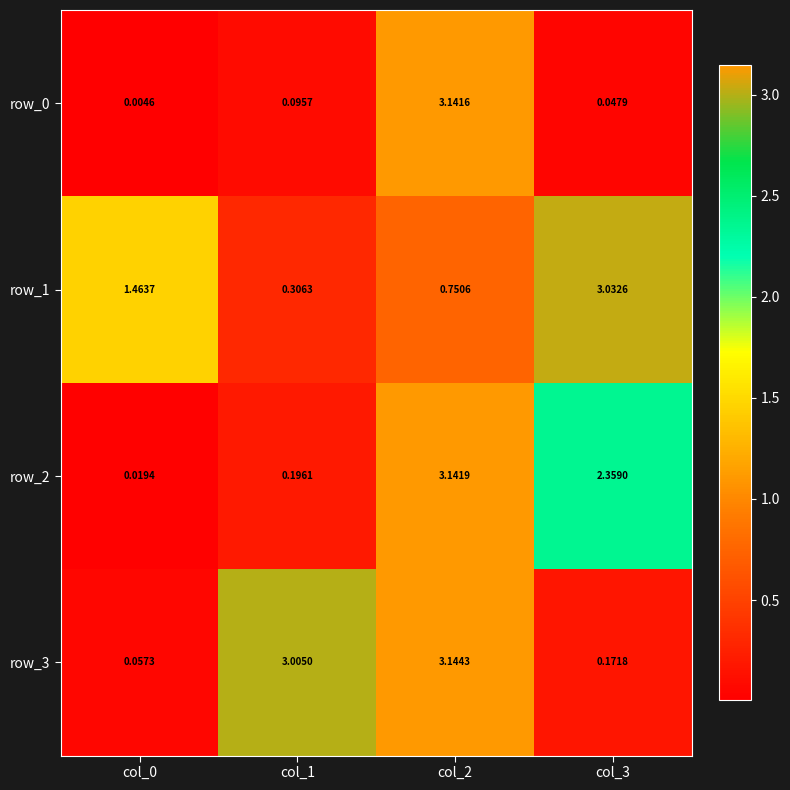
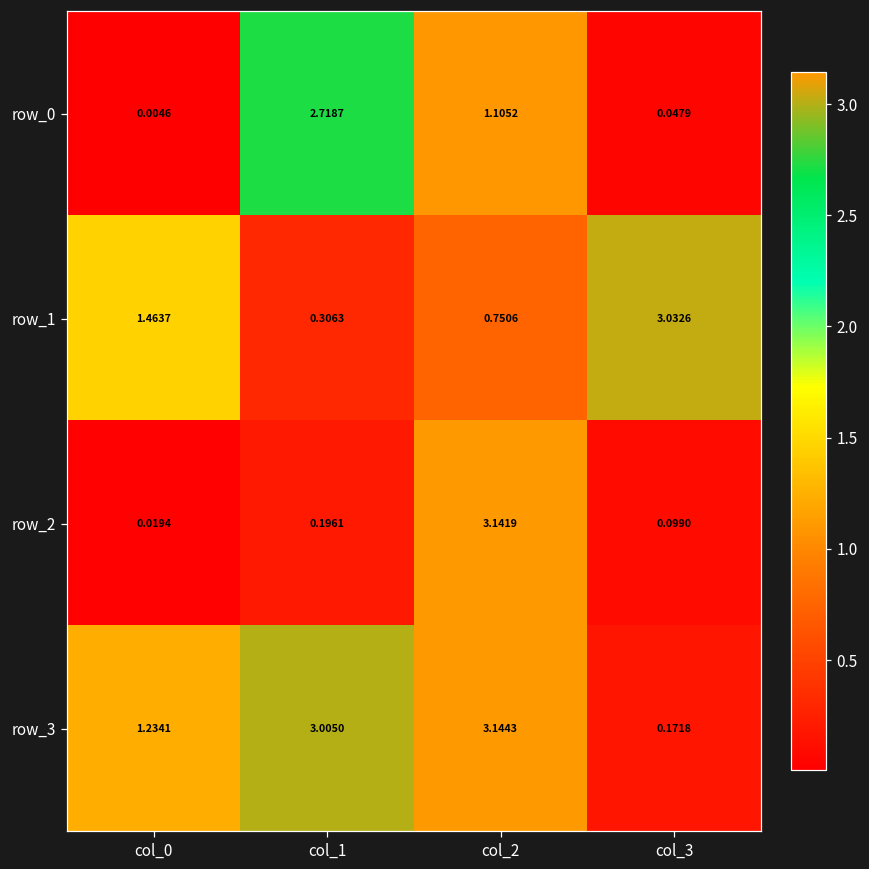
row_0, col_1: 0.0957 -> 2.7187
row_0, col_2: 3.1416 -> 1.1052
row_2, col_3: 2.3590 -> 0.0990
row_3, col_0: 0.0573 -> 1.2341
